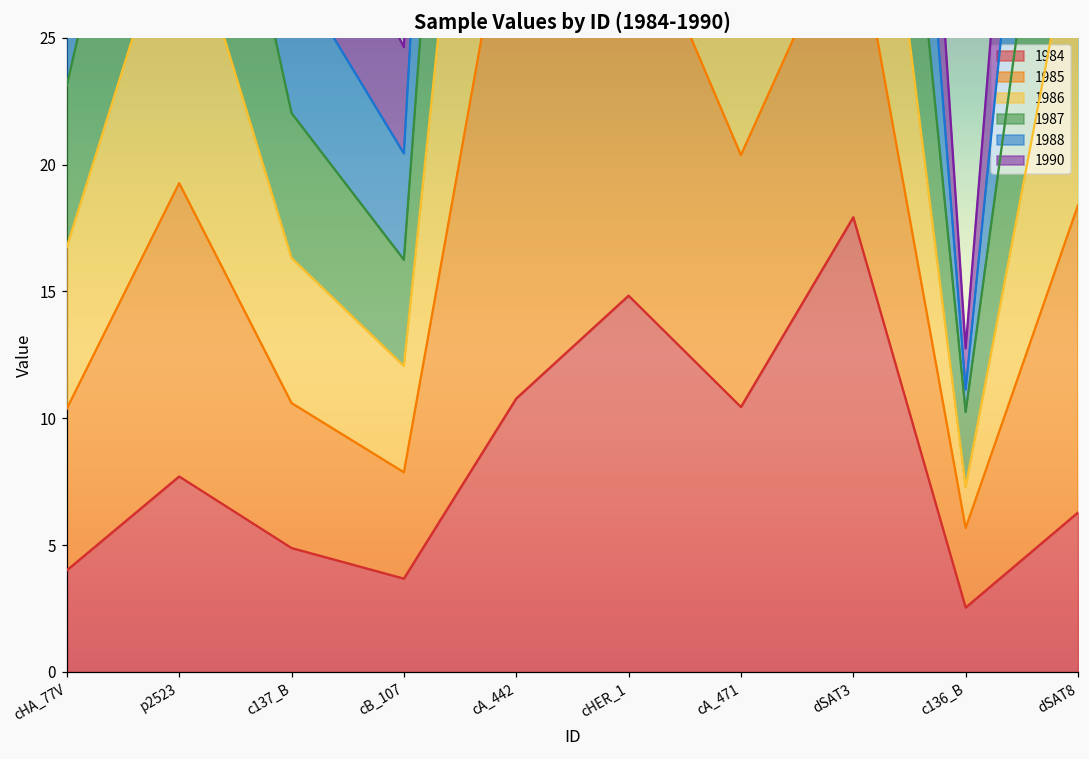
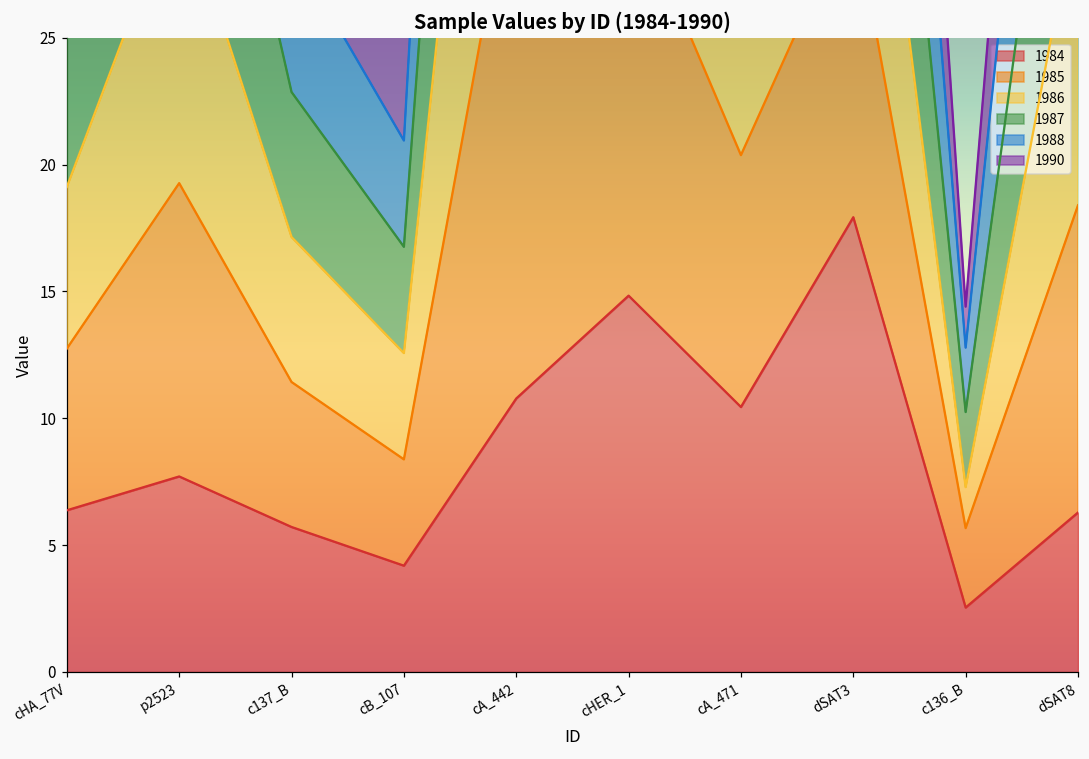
1984, cHA_77V: 4.0 -> 6.4
1984, c137_B: 4.9 -> 5.7
1984, cB_107: 3.7 -> 4.2
1988, c136_B: 0.9 -> 2.5
